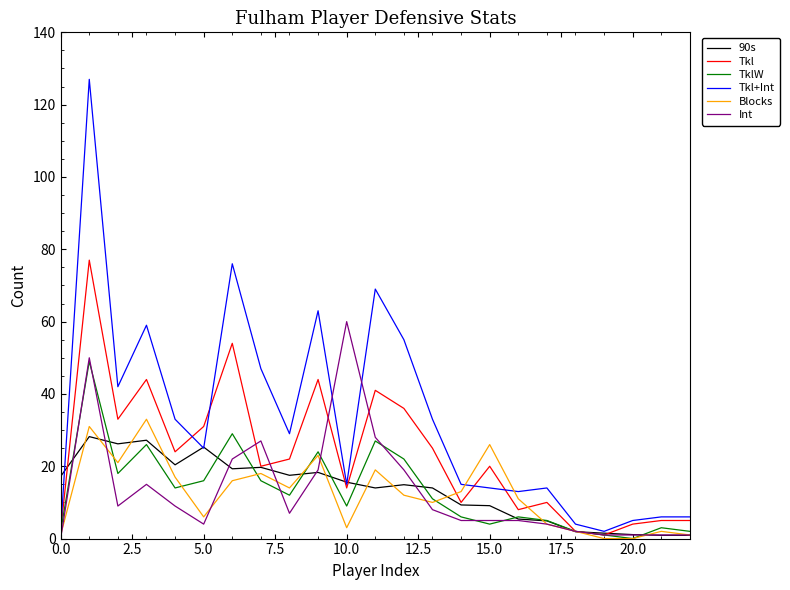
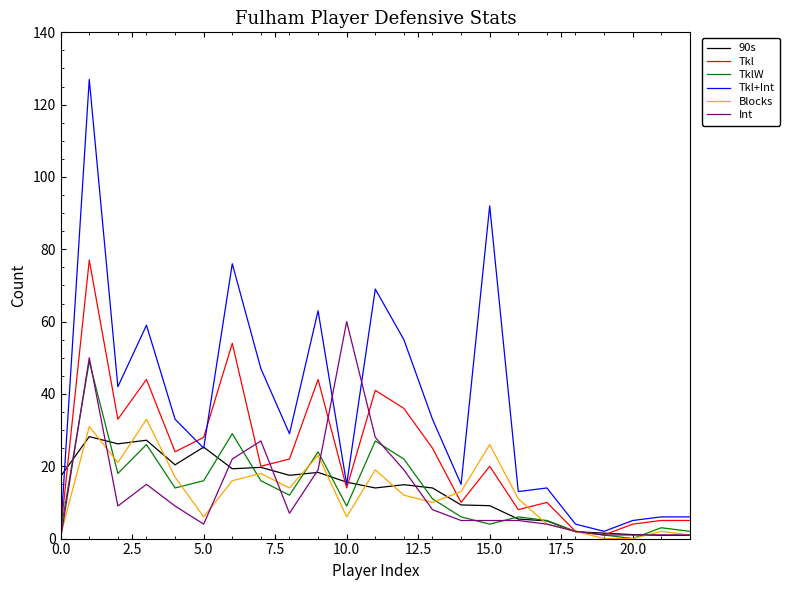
Tkl, 5.0: 31 -> 28
Blocks, 10.0: 3 -> 6
Tkl+Int, 15.0: 14 -> 92
